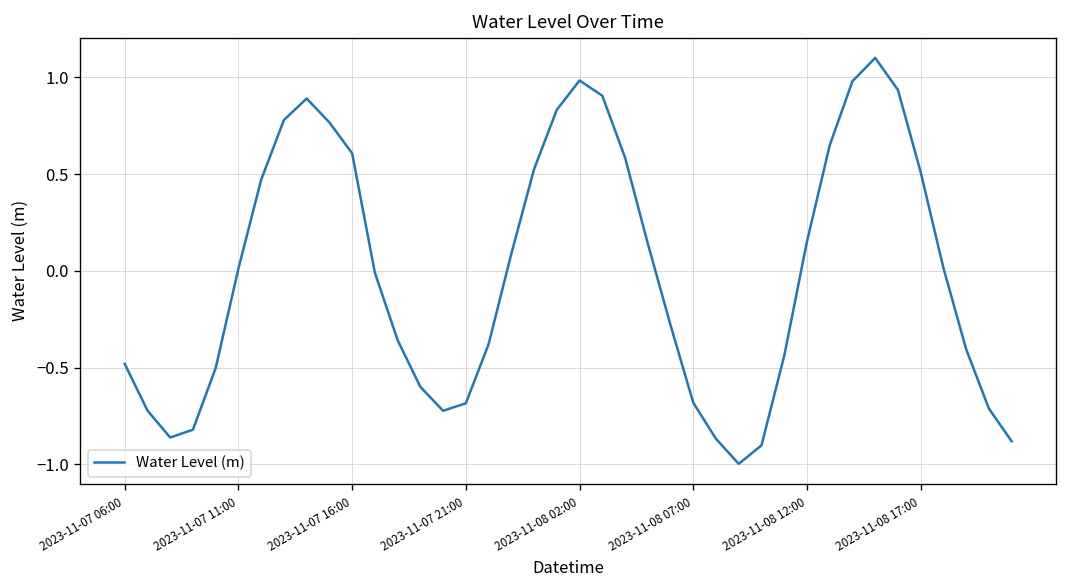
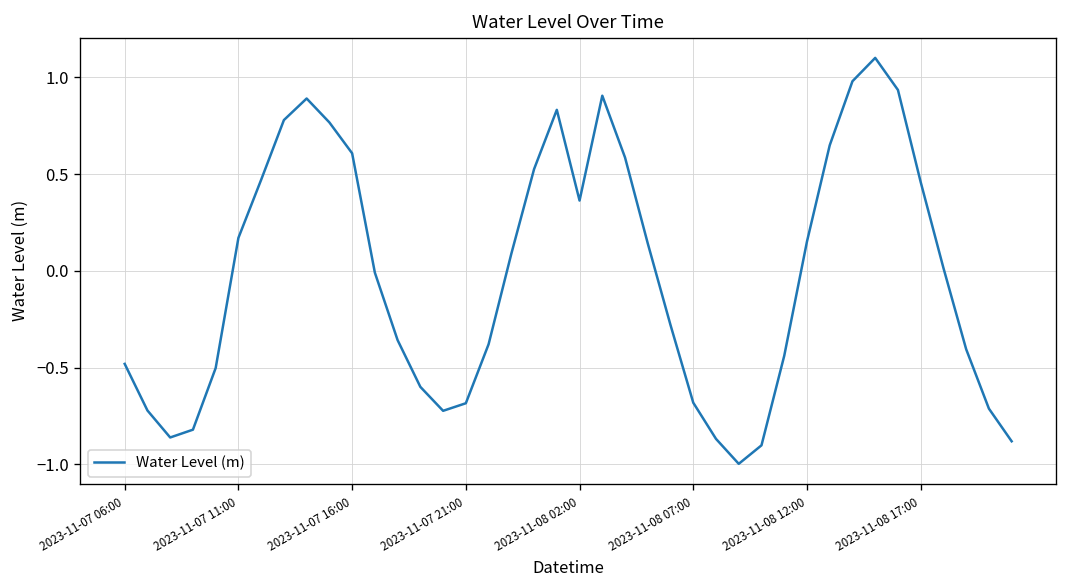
2023-11-07 11:00: 0.01 -> 0.17
2023-11-08 02:00: 0.98 -> 0.36
2023-11-08 17:00: 0.51 -> 0.46
